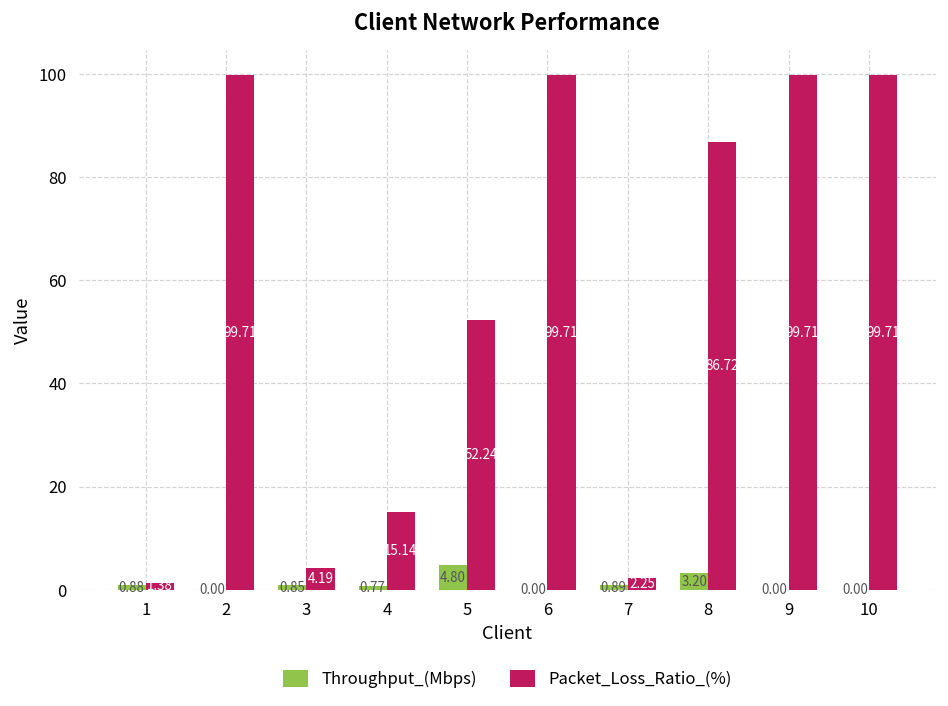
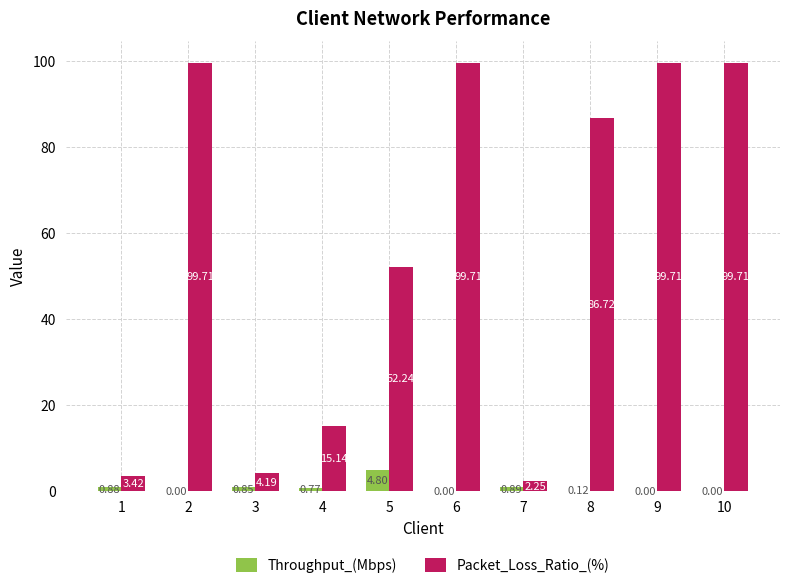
Packet_Loss_Ratio_(%), 1: 1.38 -> 3.42
Throughput_(Mbps), 8: 3.20 -> 0.12
